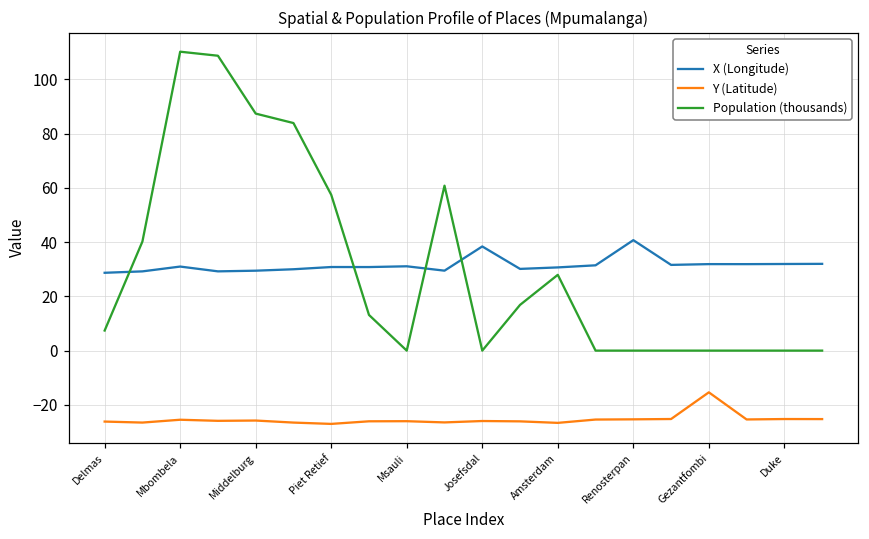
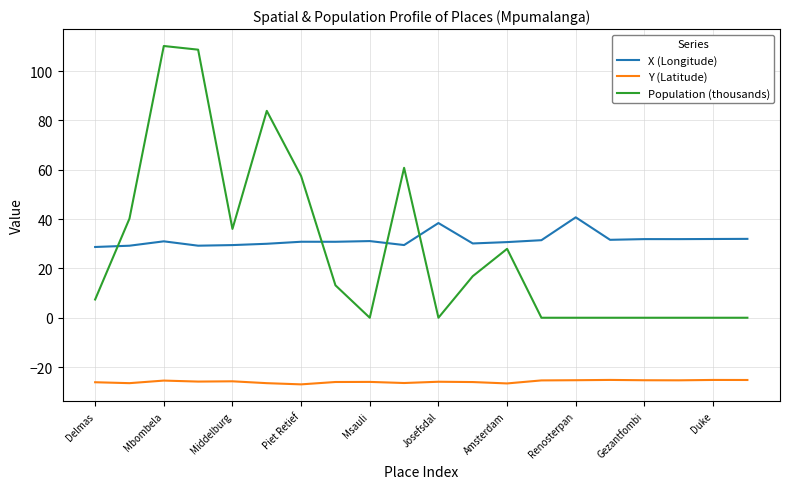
Population (thousands), Middelburg: 87 -> 36
Y (Latitude), Gezantfombi: -15 -> -25
